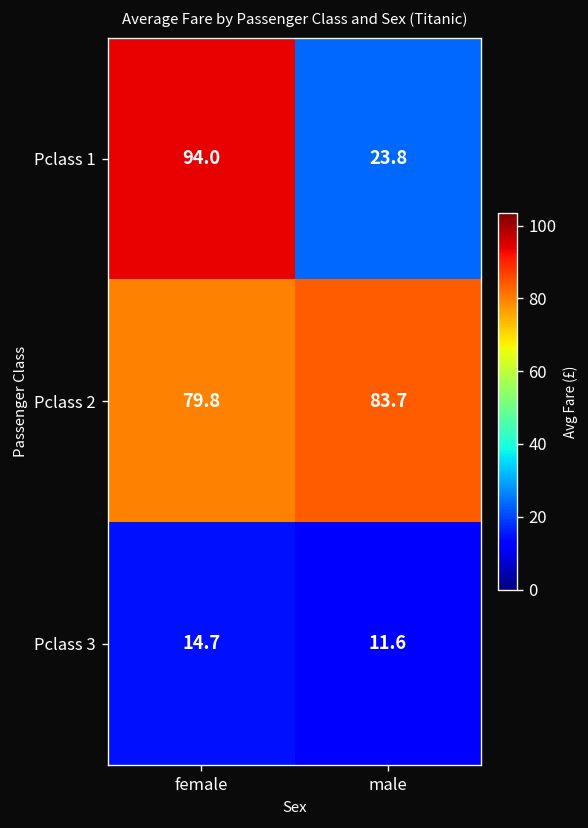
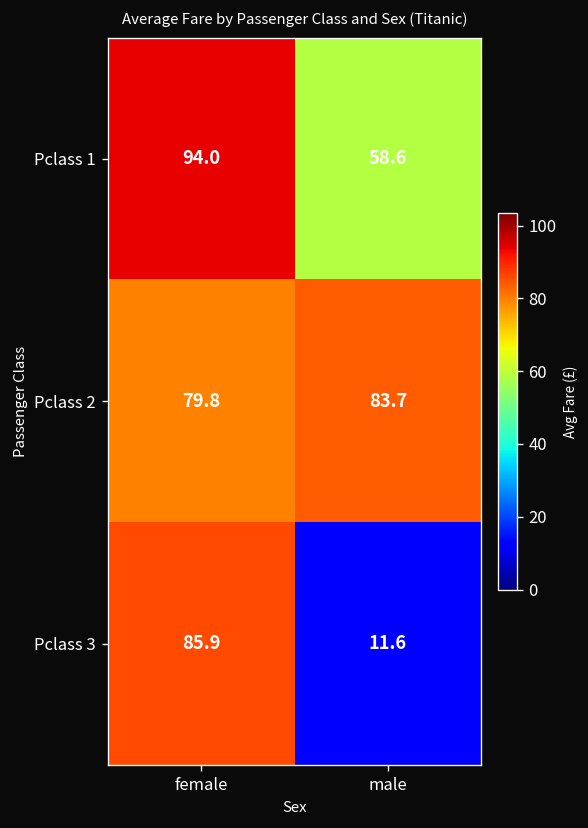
Pclass 1, male: 23.8 -> 58.6
Pclass 3, female: 14.7 -> 85.9
